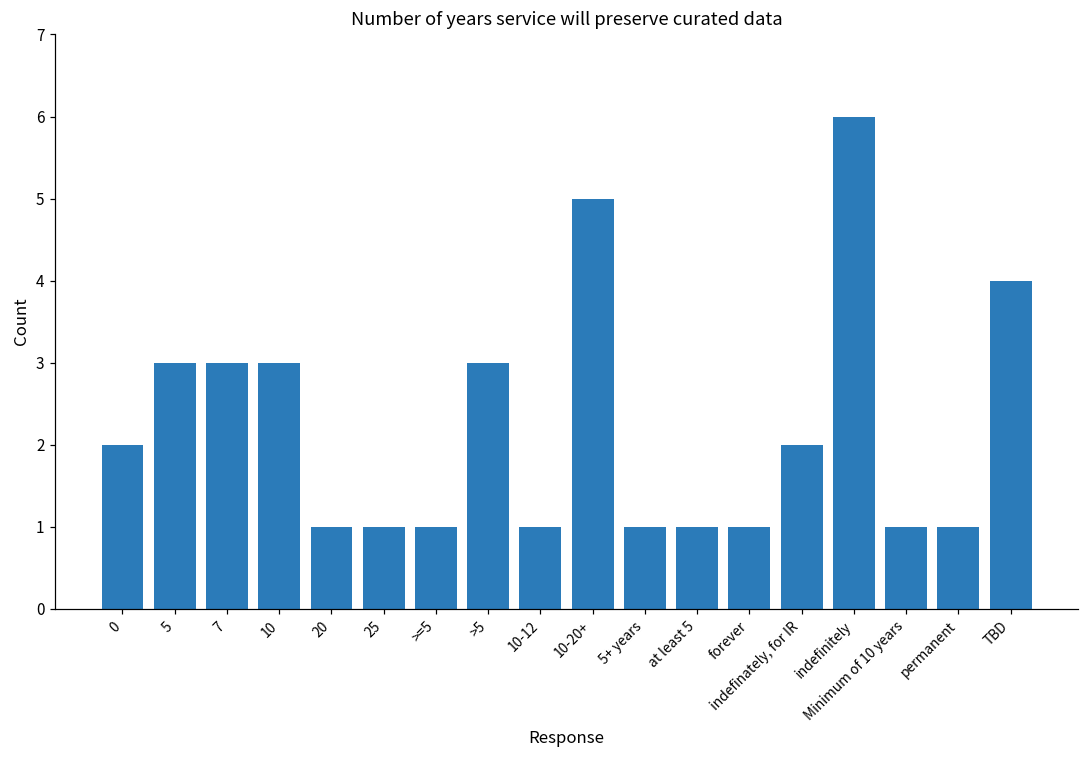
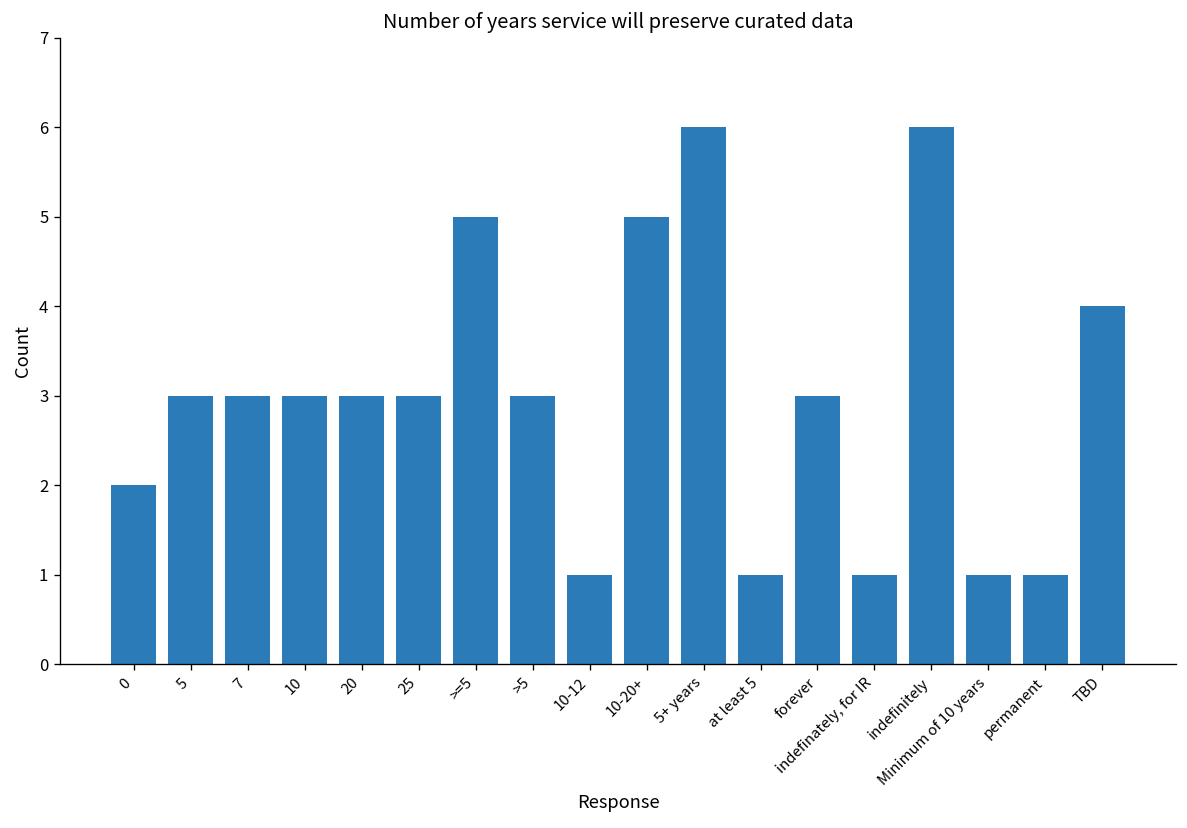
20: 1 -> 3
25: 1 -> 3
>=5: 1 -> 5
5+ years: 1 -> 6
forever: 1 -> 3
indefinately, for IR: 2 -> 1
